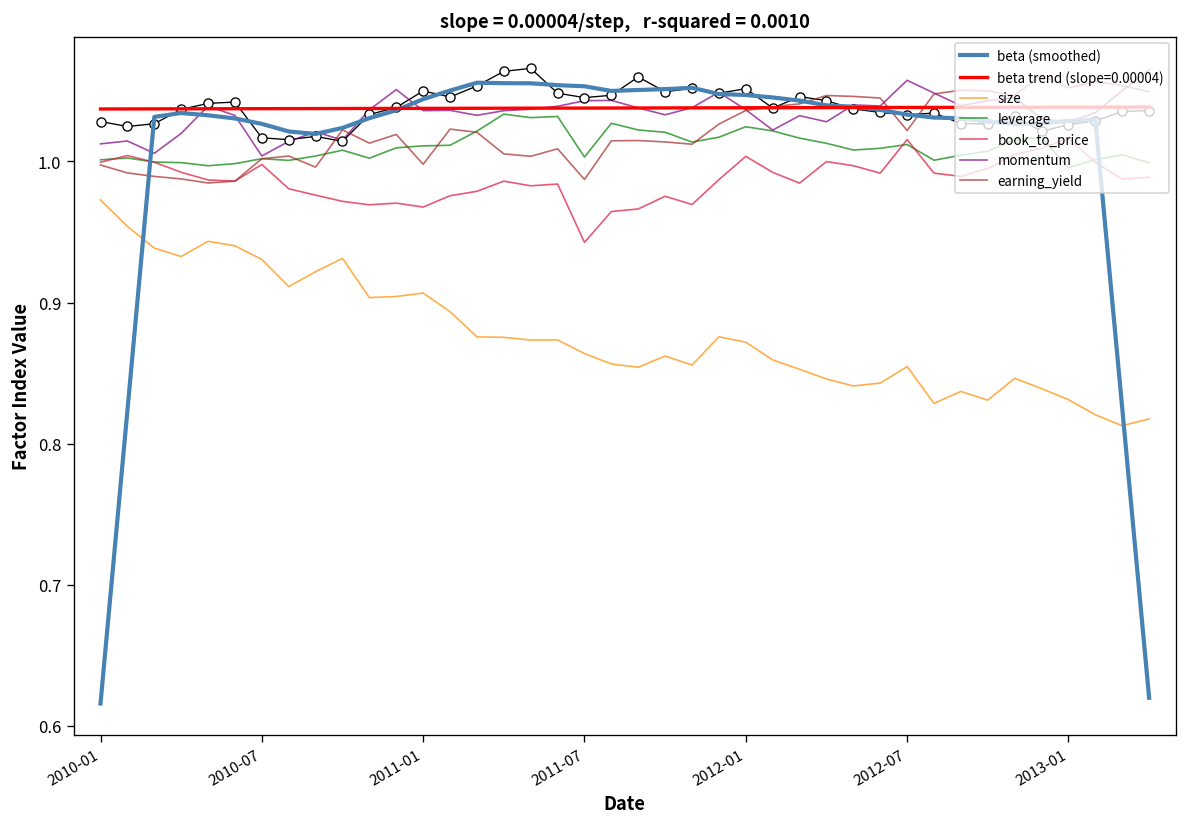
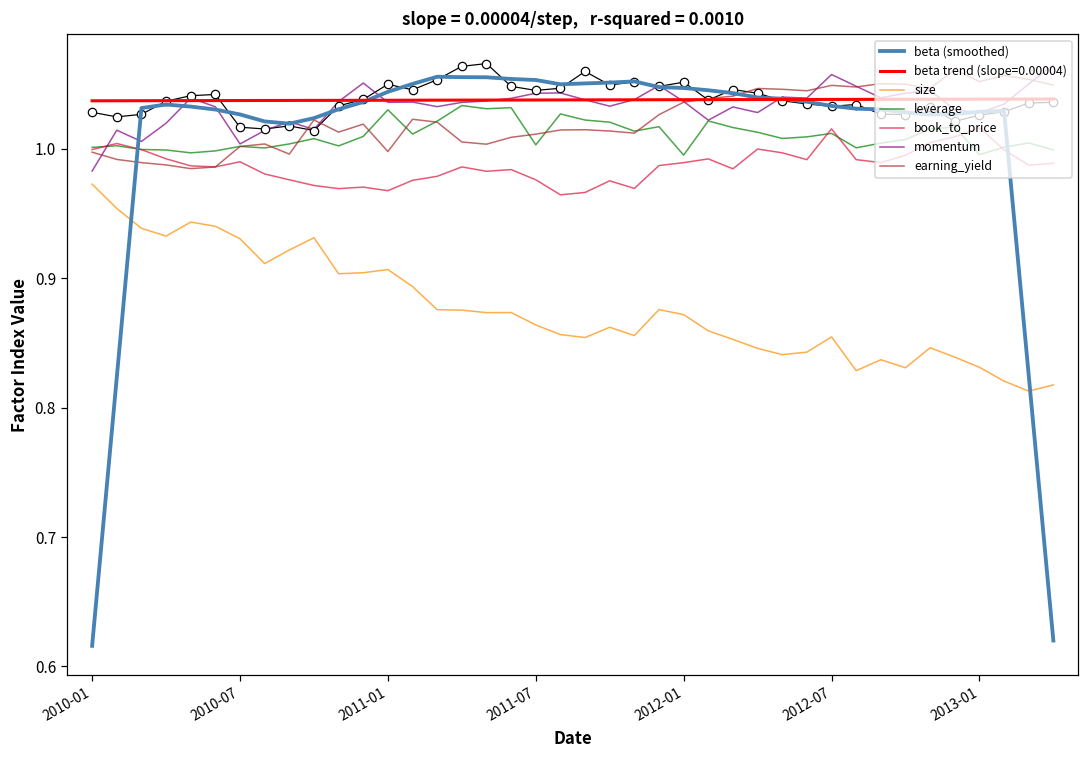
momentum, 2010-01: 1.012 -> 0.983
book_to_price, 2010-07: 0.998 -> 0.990
leverage, 2011-01: 1.011 -> 1.030
book_to_price, 2011-07: 0.943 -> 0.976
earning_yield, 2011-07: 0.987 -> 1.011
leverage, 2012-01: 1.025 -> 0.995
book_to_price, 2012-01: 1.004 -> 0.989
earning_yield, 2012-07: 1.022 -> 1.049
